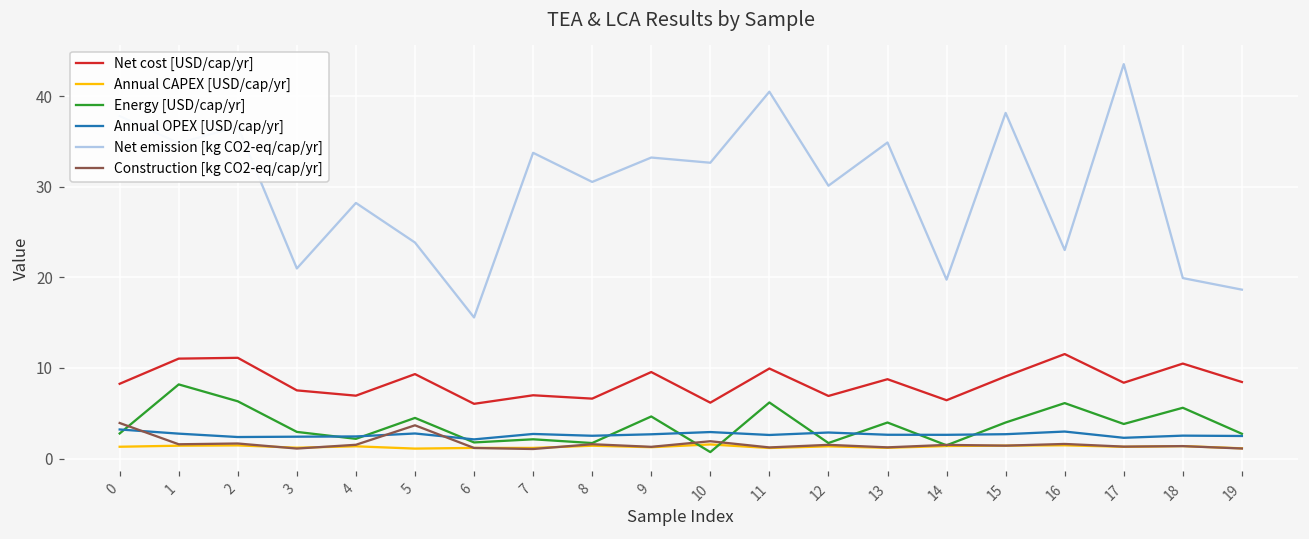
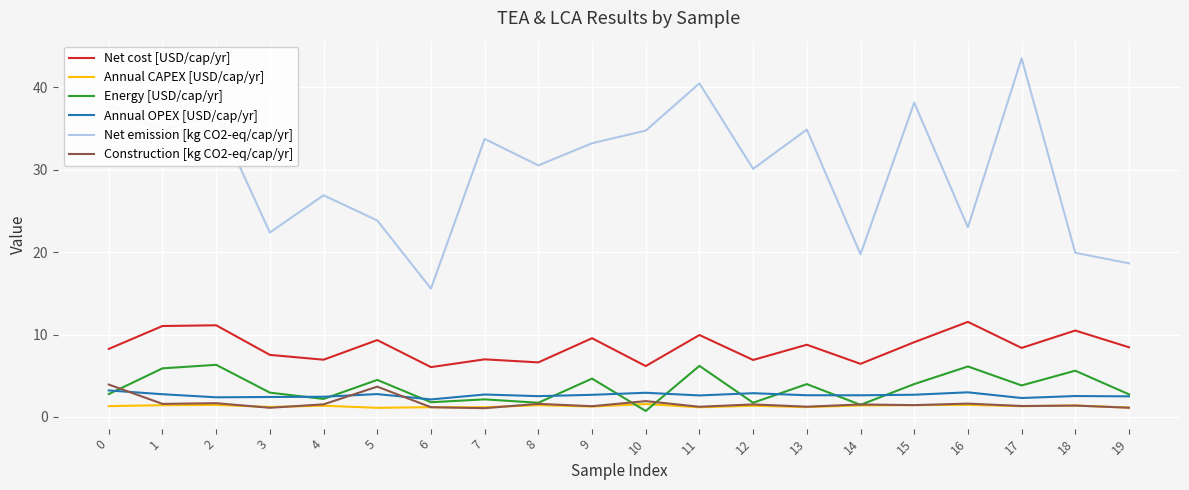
Energy [USD/cap/yr], 1: 8 -> 6
Net emission [kg CO2-eq/cap/yr], 3: 21 -> 22
Net emission [kg CO2-eq/cap/yr], 4: 28 -> 27
Net emission [kg CO2-eq/cap/yr], 10: 33 -> 35
